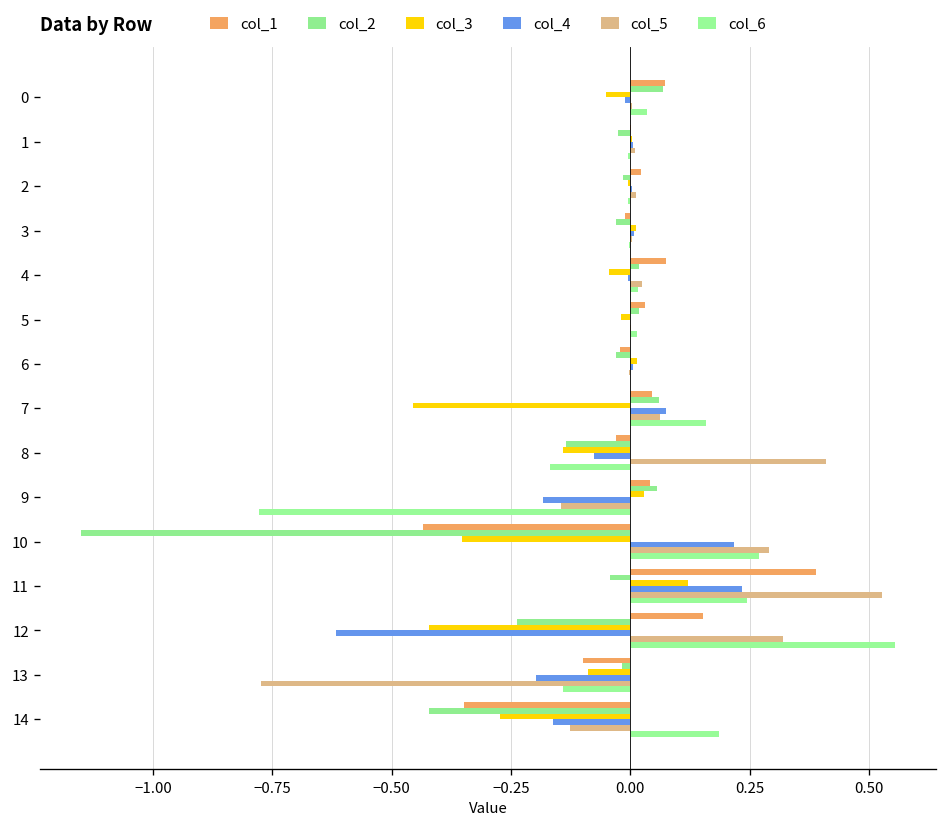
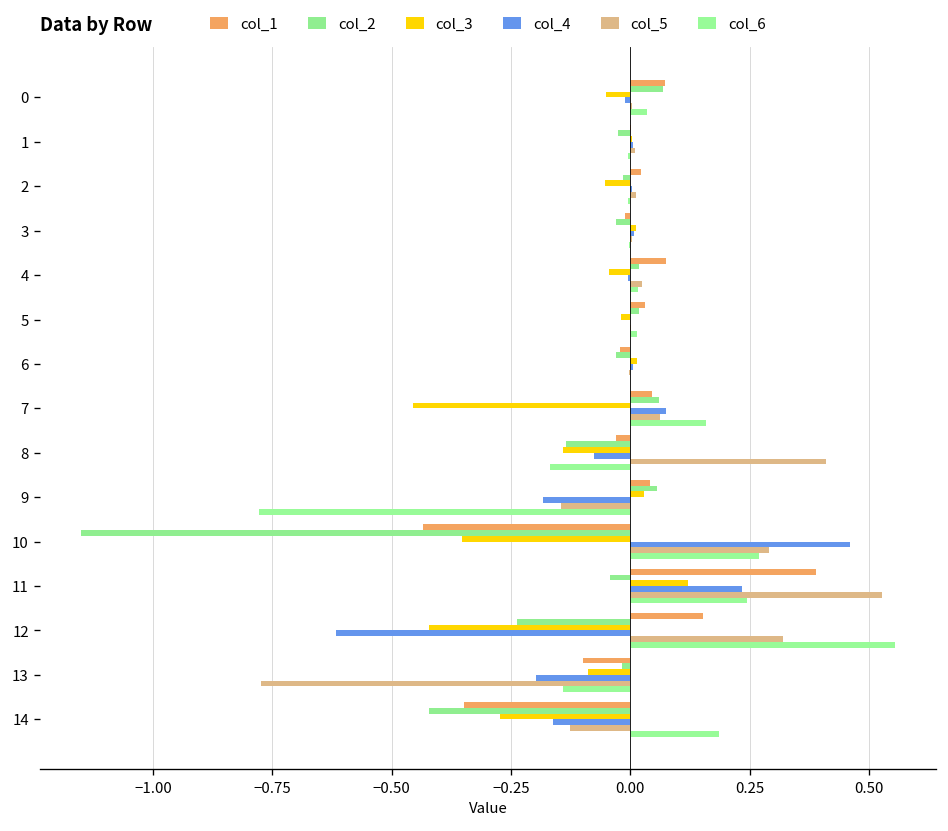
col_3, 2: -0.01 -> -0.05
col_4, 10: 0.22 -> 0.46
